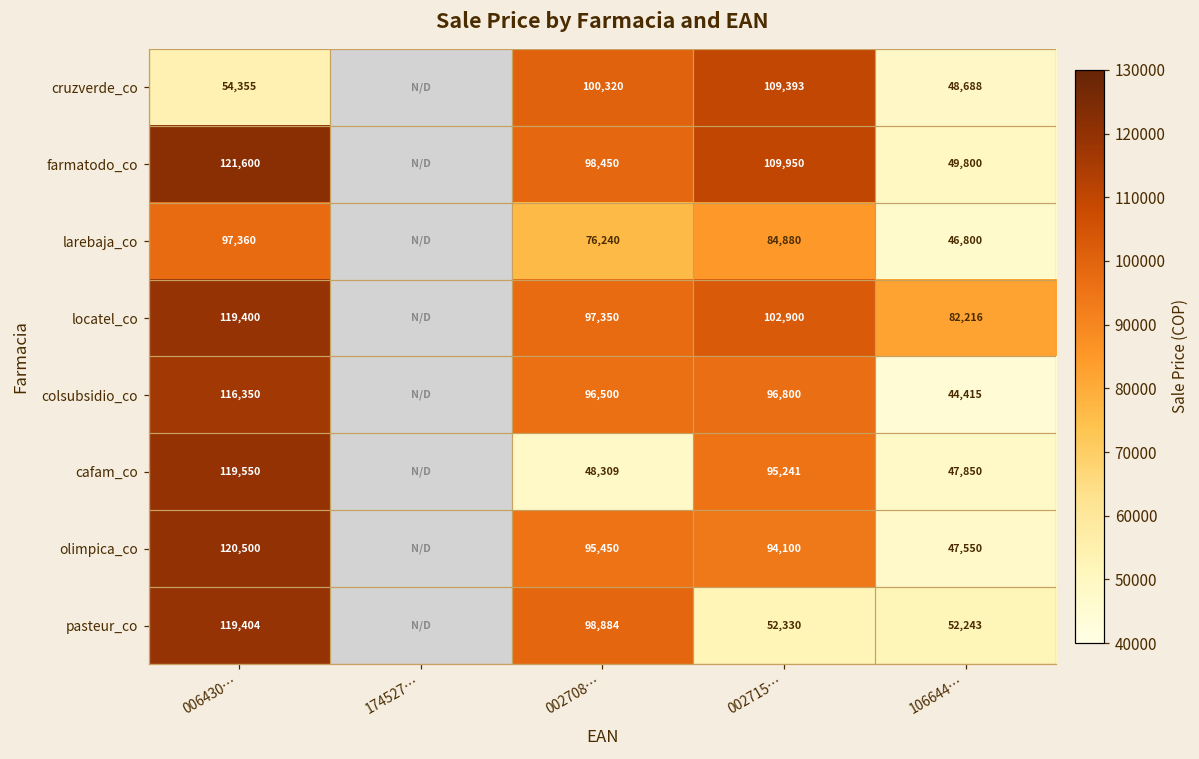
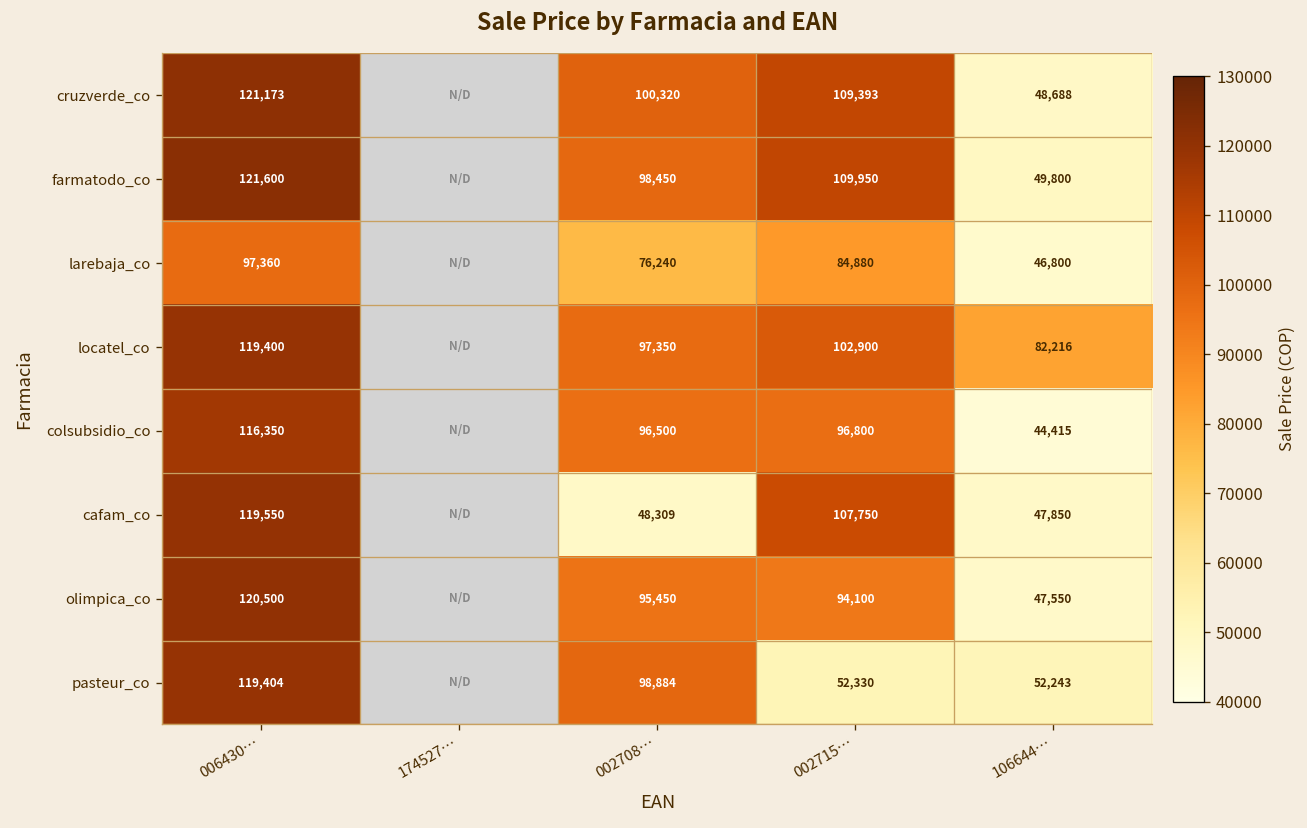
cruzverde_co, 006430…: 54,355 -> 121,173
cafam_co, 002715…: 95,241 -> 107,750
